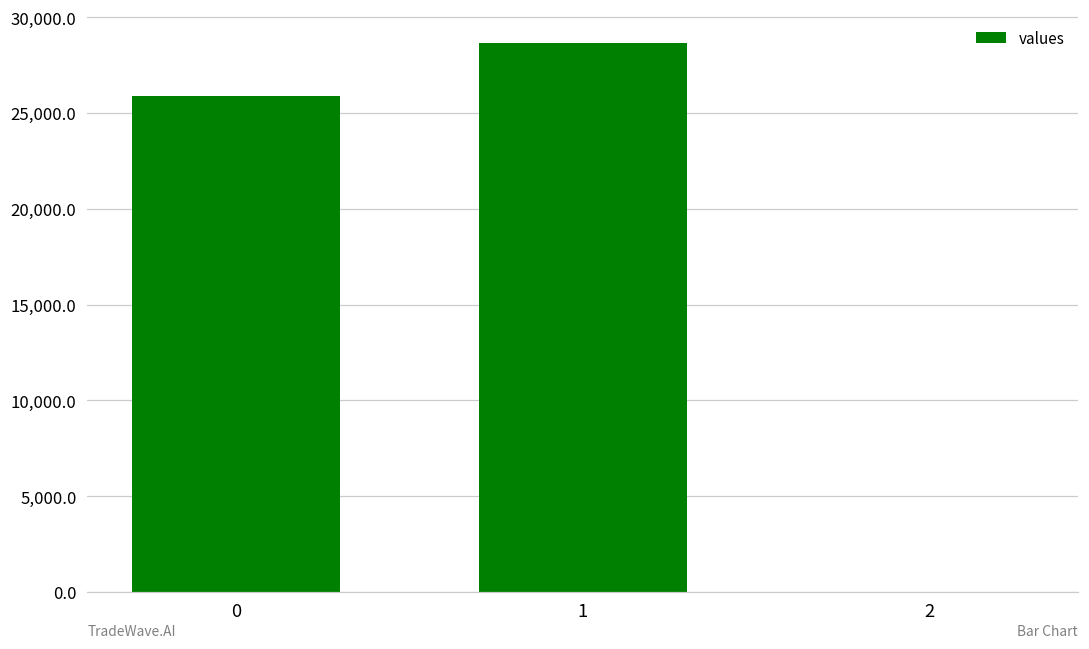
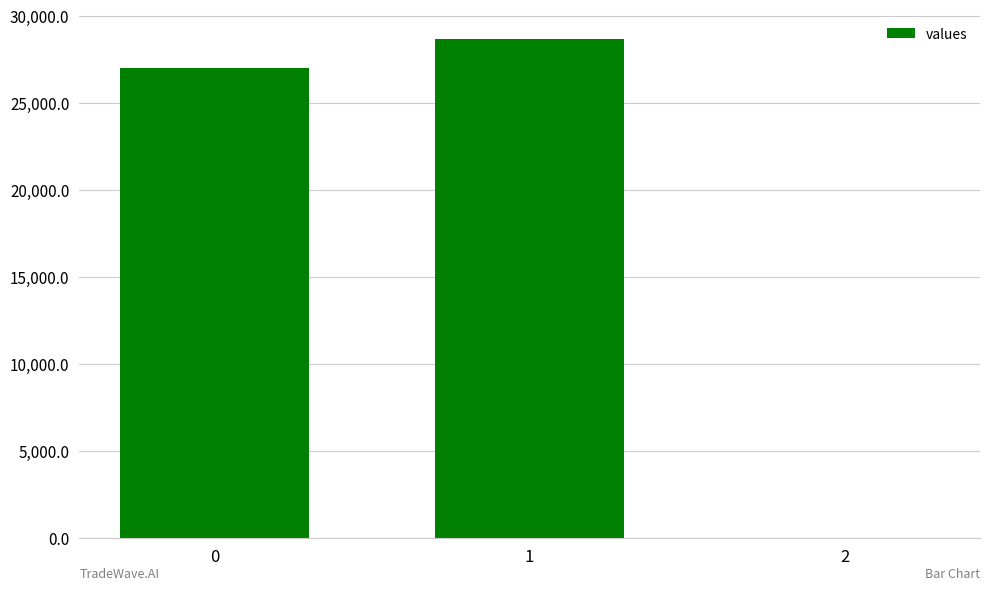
0: 25,900 -> 27,000
